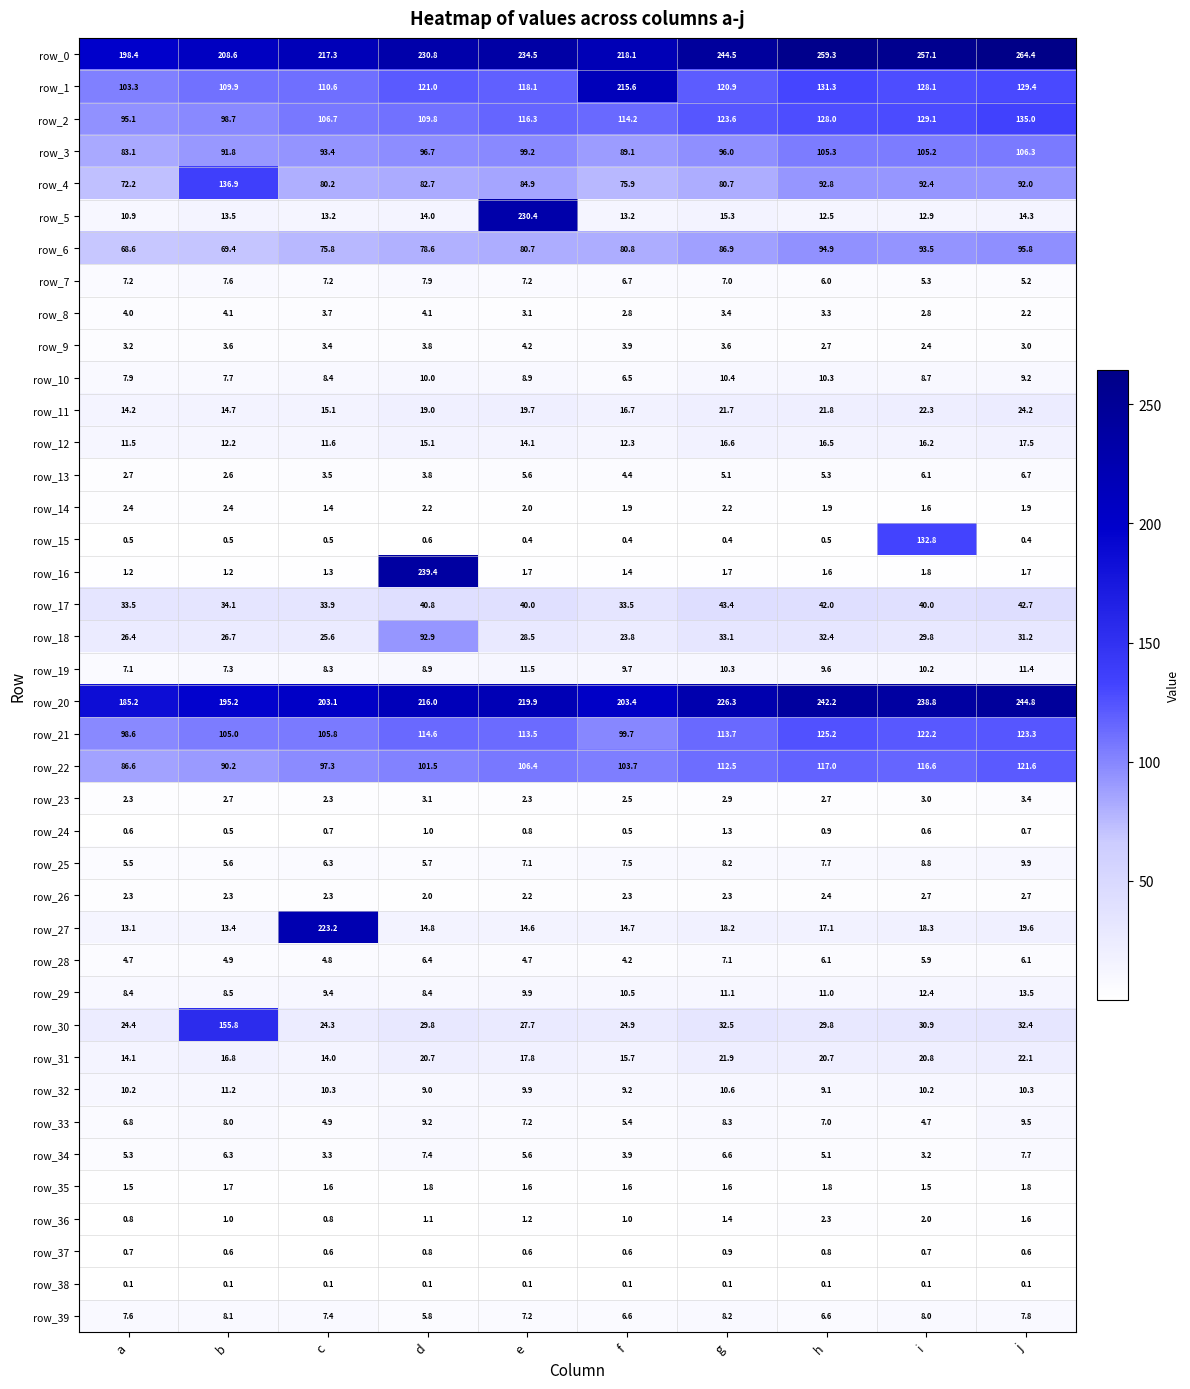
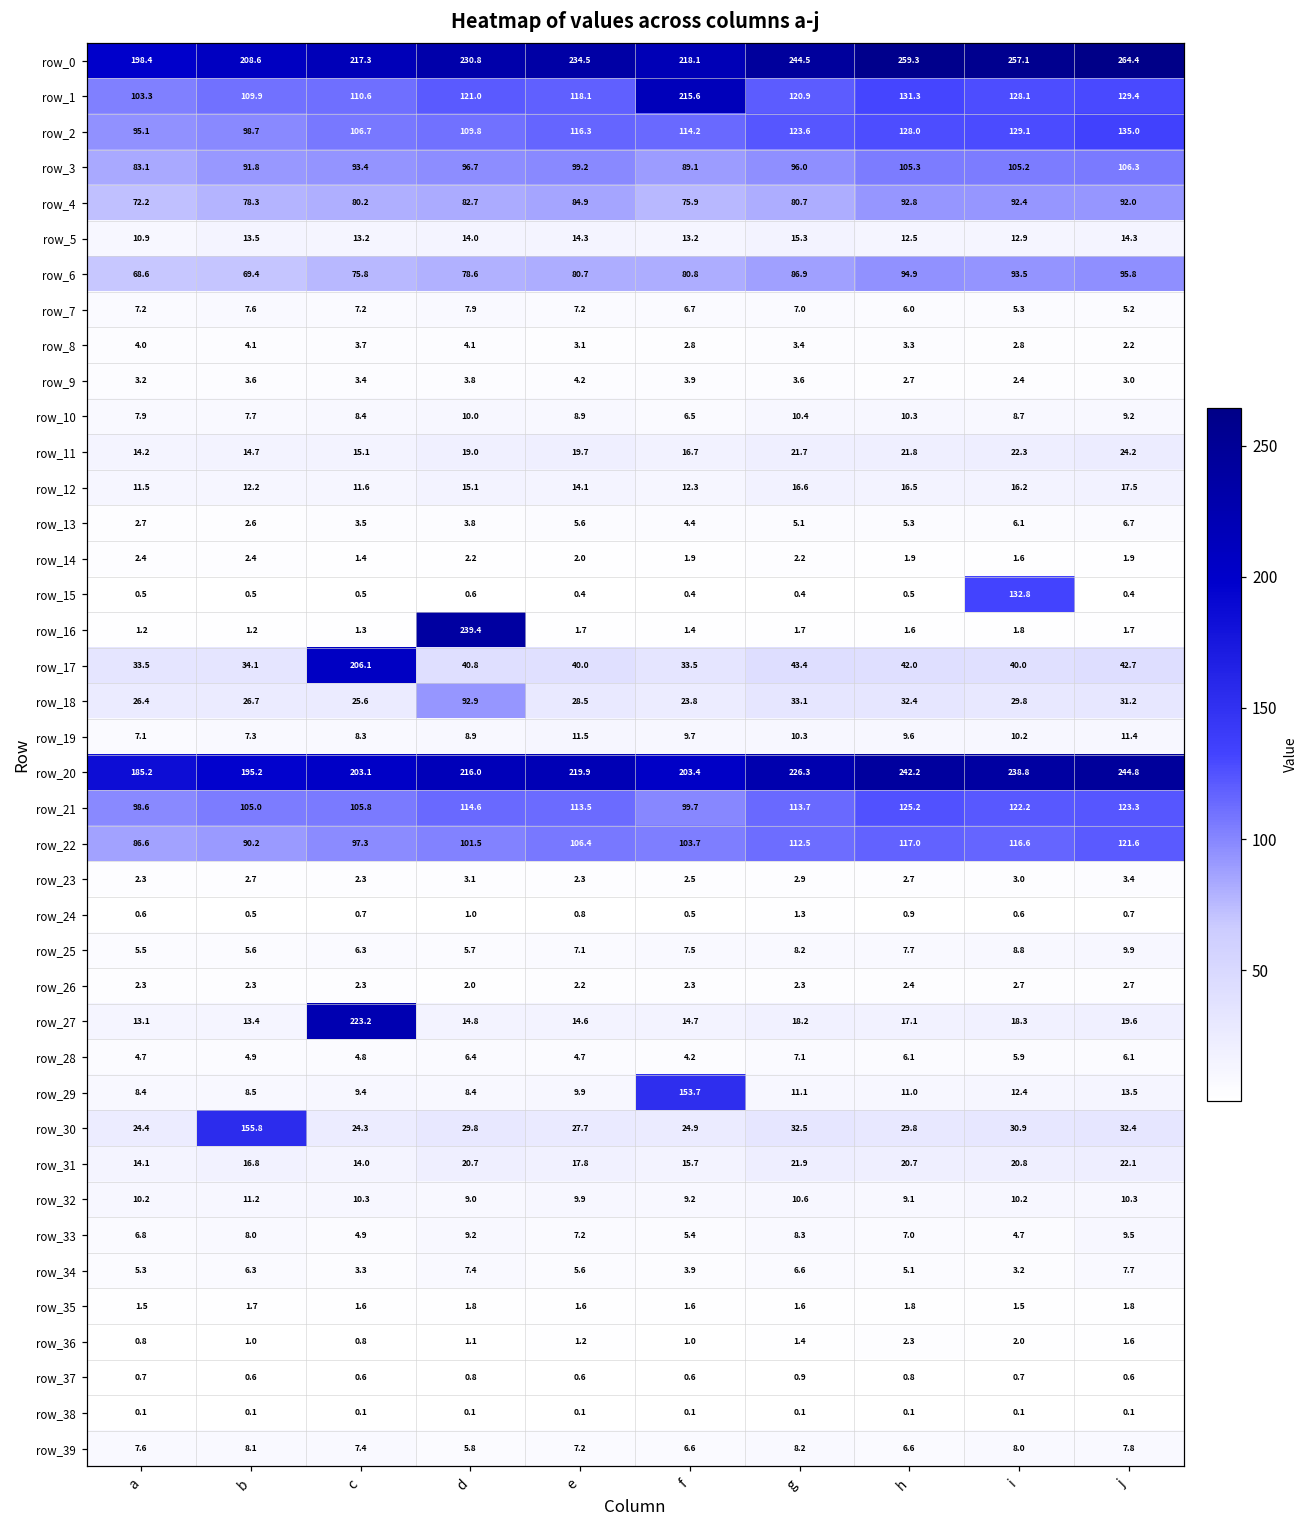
row_4, b: 136.9 -> 78.3
row_5, e: 230.4 -> 14.3
row_17, c: 33.9 -> 206.1
row_29, f: 10.5 -> 153.7
